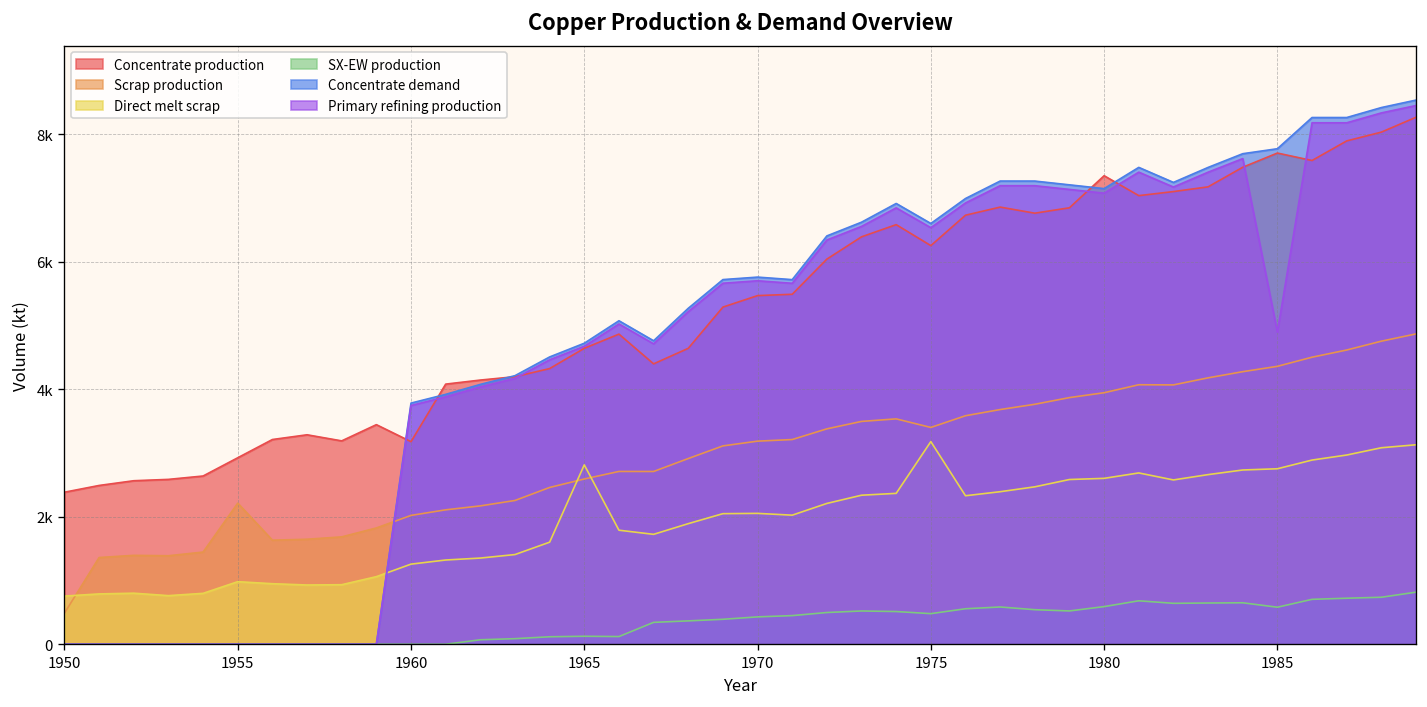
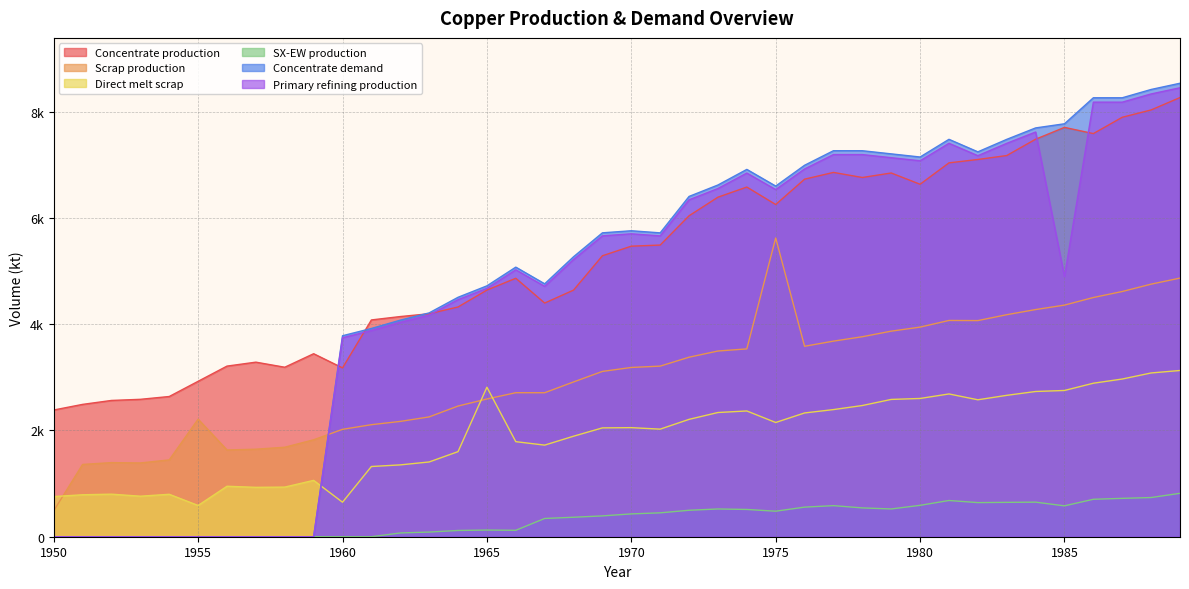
Direct melt scrap, 1955: 1000 -> 600
Direct melt scrap, 1960: 1300 -> 600
Scrap production, 1975: 3400 -> 5600
Direct melt scrap, 1975: 3200 -> 2200
Concentrate production, 1980: 7400 -> 6600
